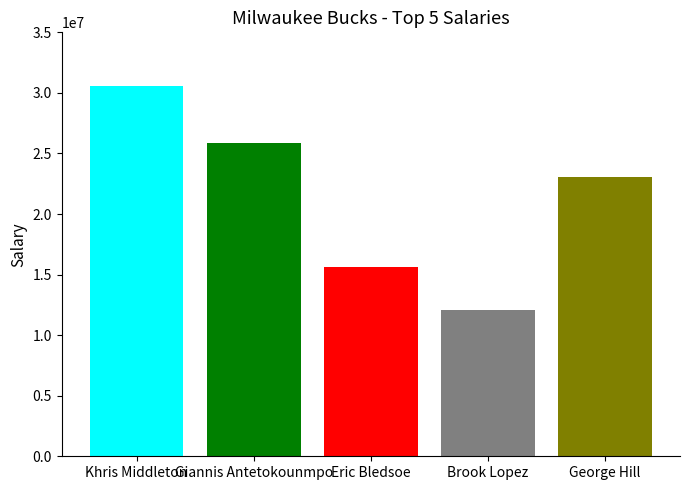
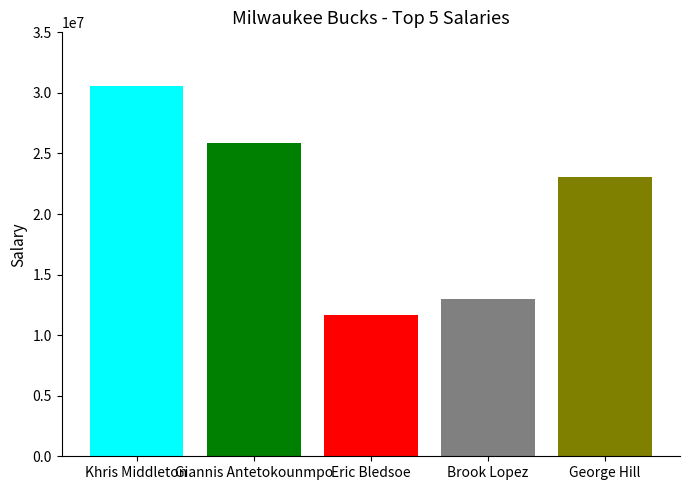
Eric Bledsoe: 15600000 -> 11600000
Brook Lopez: 12100000 -> 13000000
